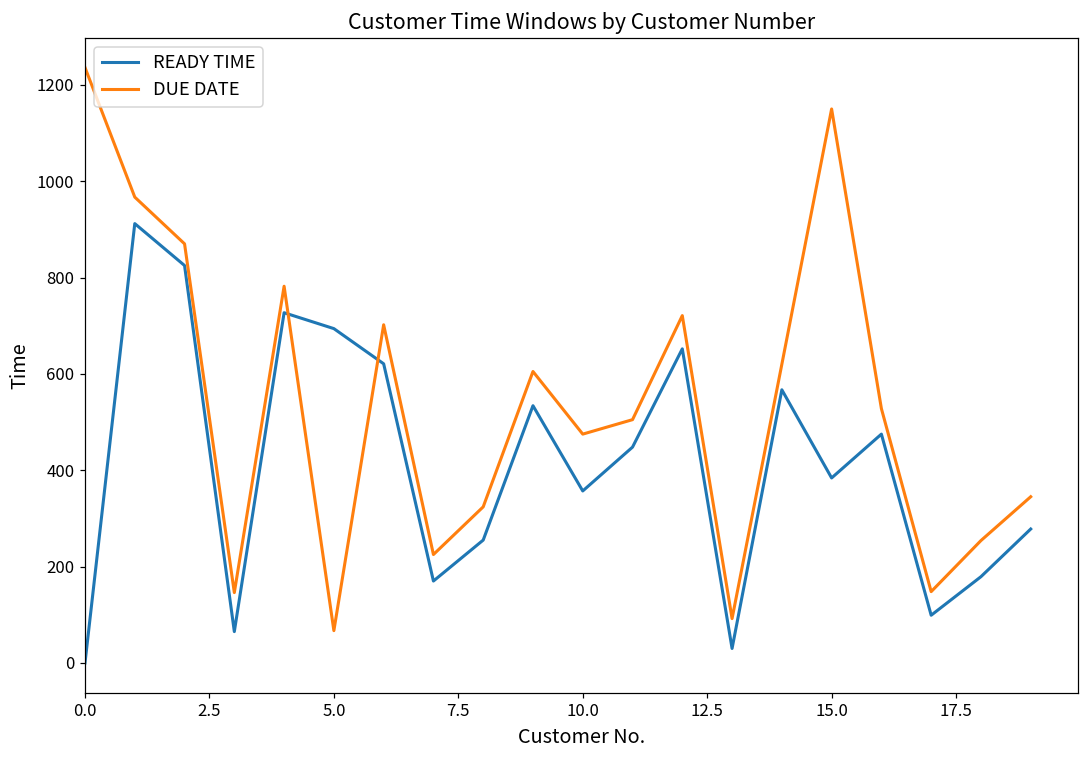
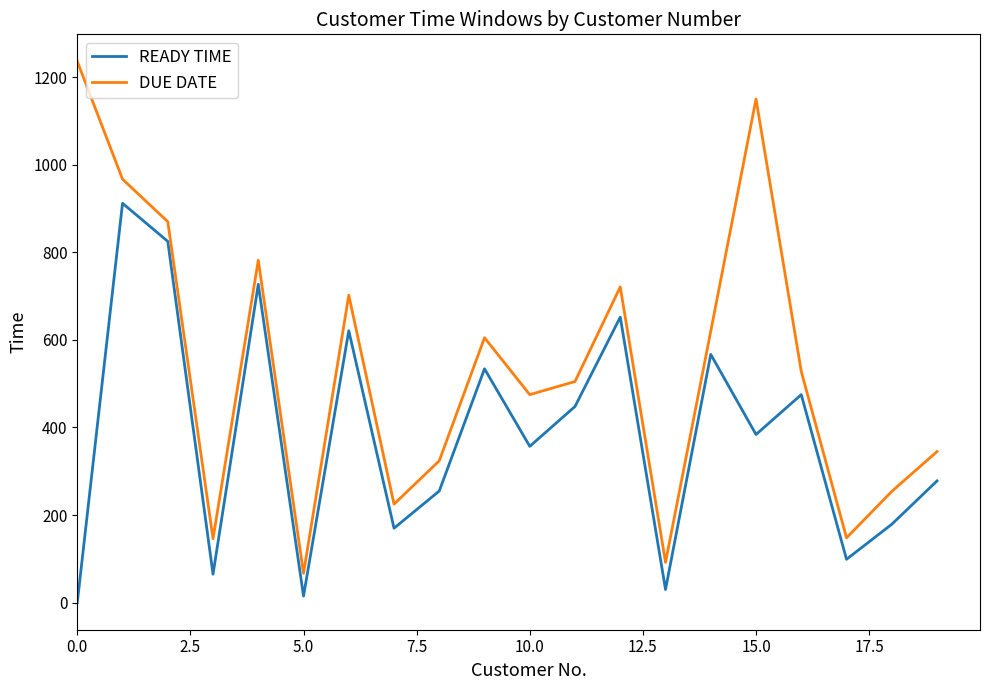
READY TIME, 5.0: 690 -> 20
